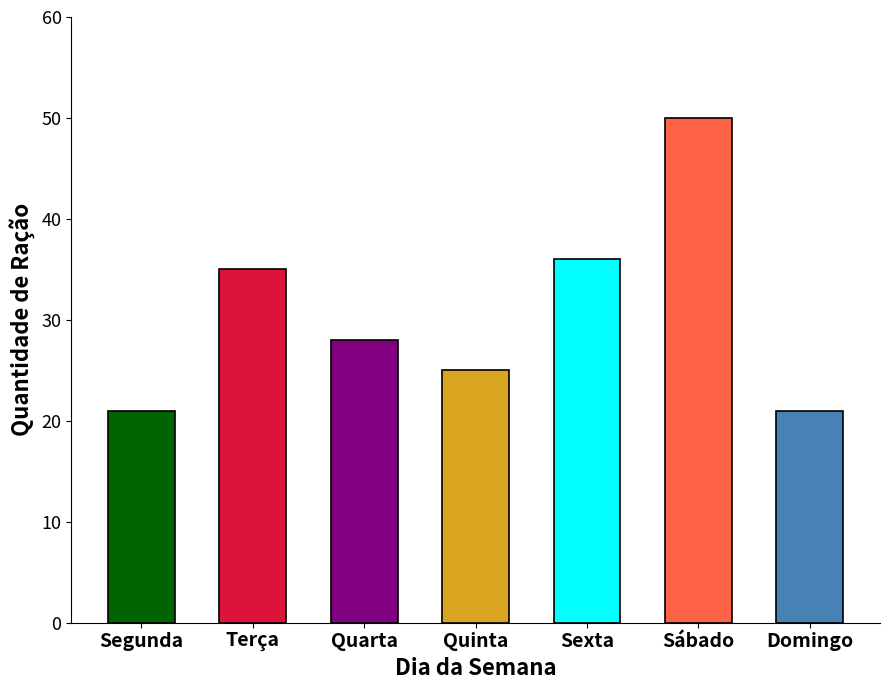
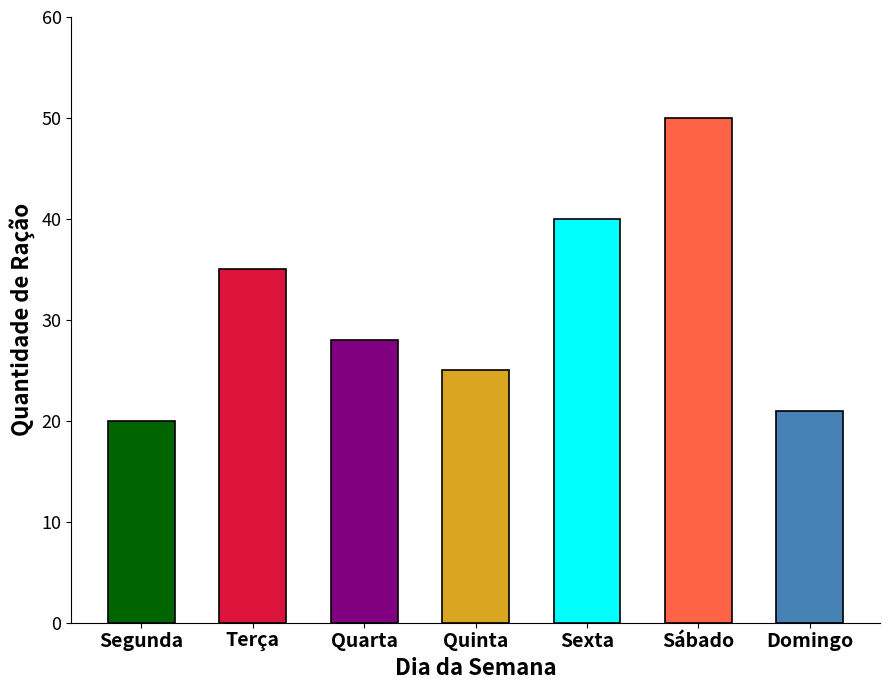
Segunda: 21 -> 20
Sexta: 36 -> 40
